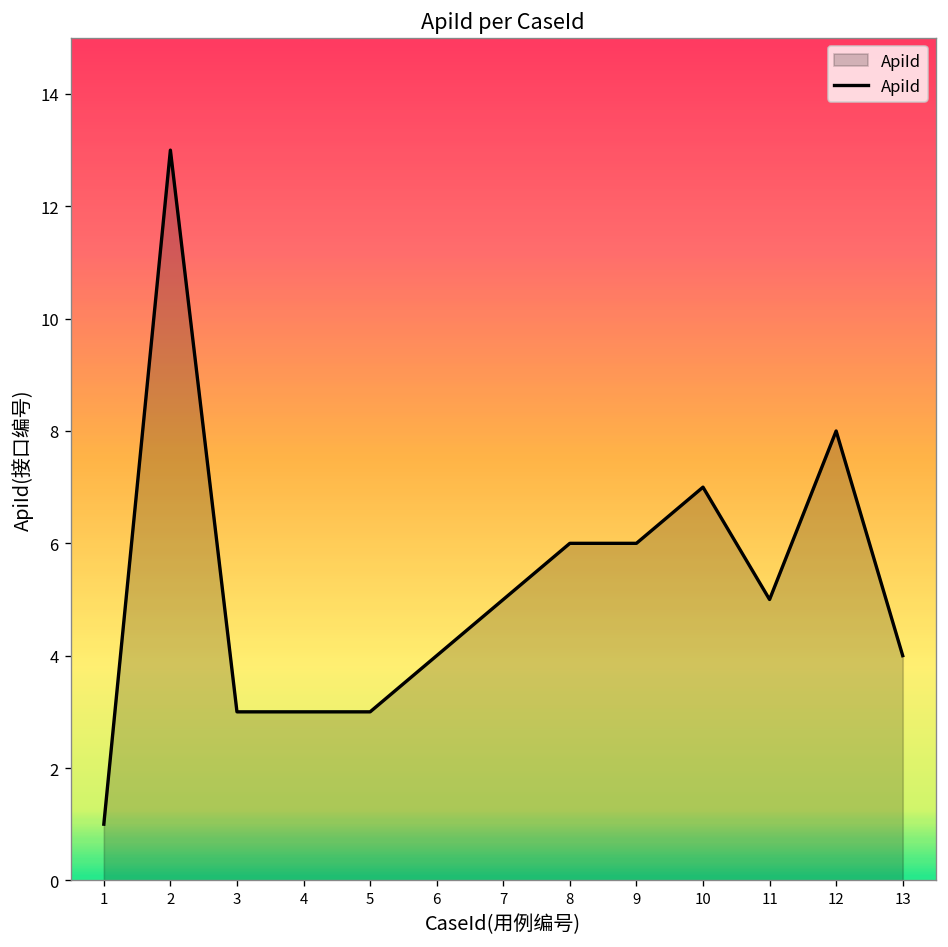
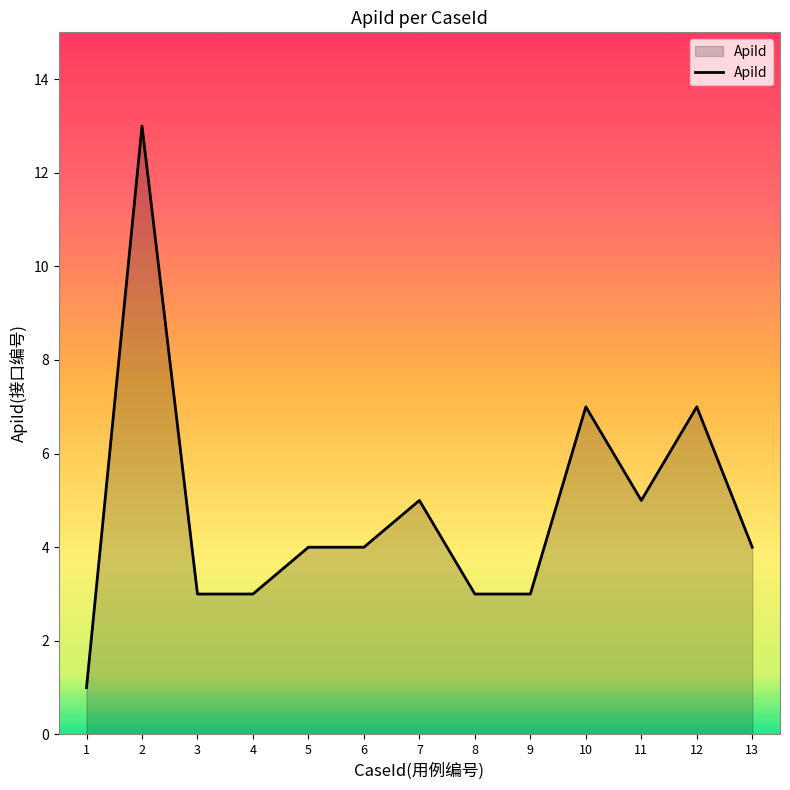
5: 3 -> 4
8: 6 -> 3
9: 6 -> 3
12: 8 -> 7
